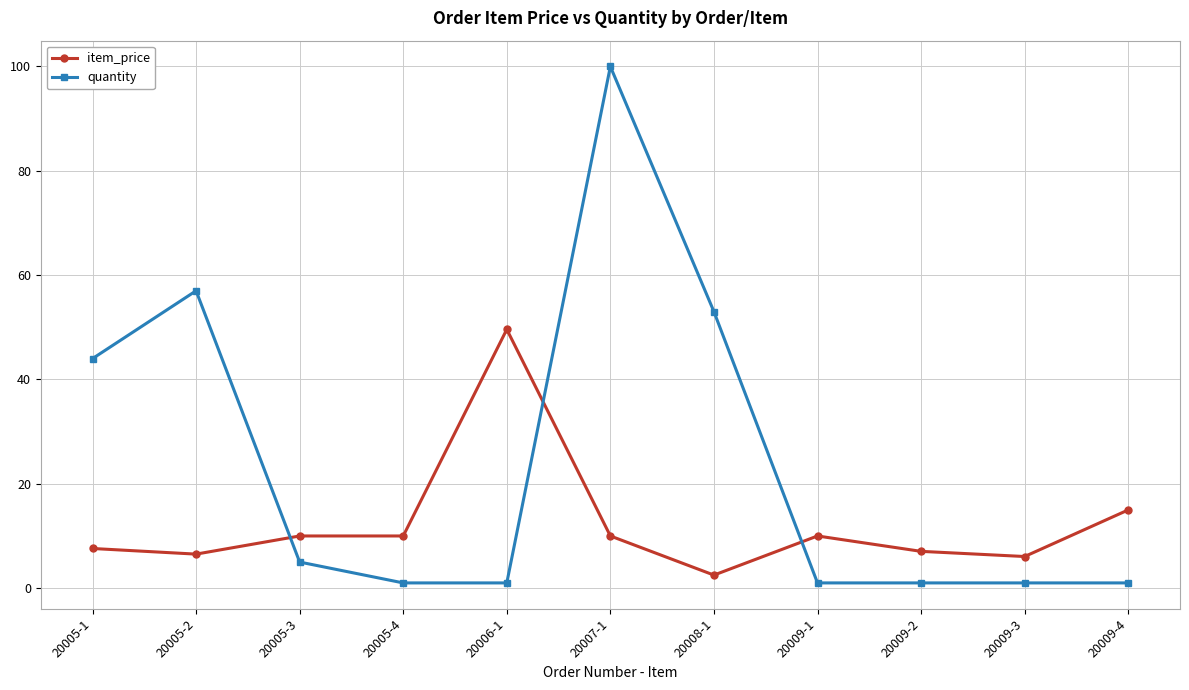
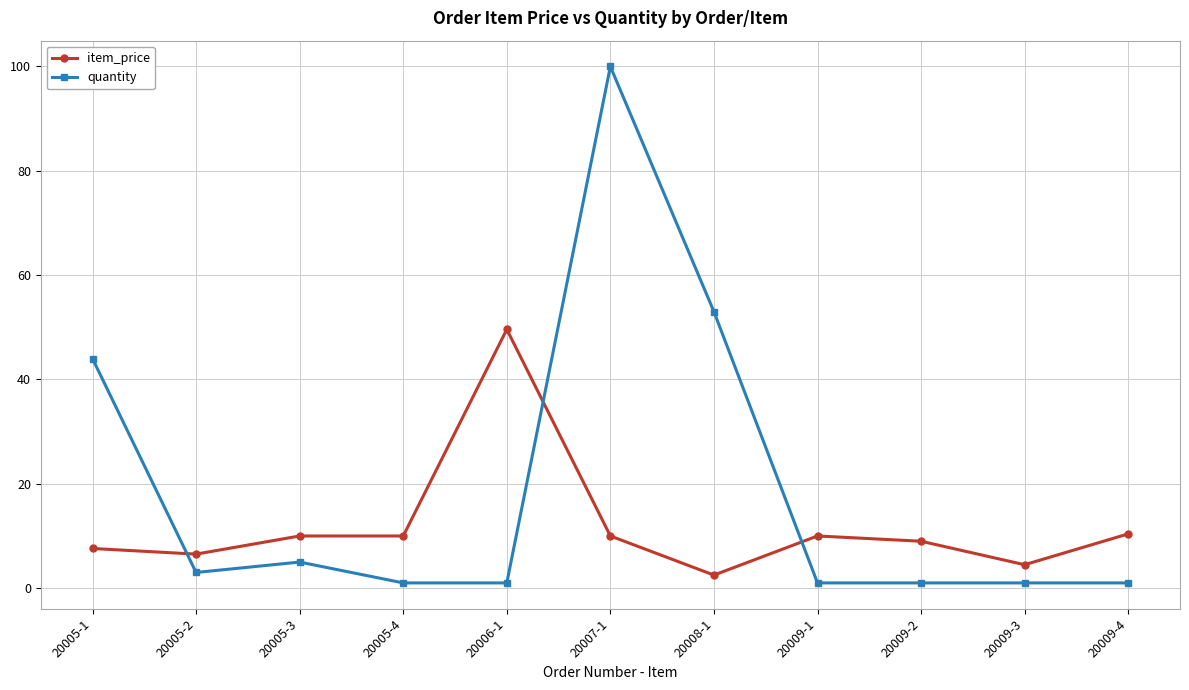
quantity, 20005-2: 57 -> 3
item_price, 20009-2: 7 -> 9
item_price, 20009-3: 6 -> 4
item_price, 20009-4: 15 -> 10
